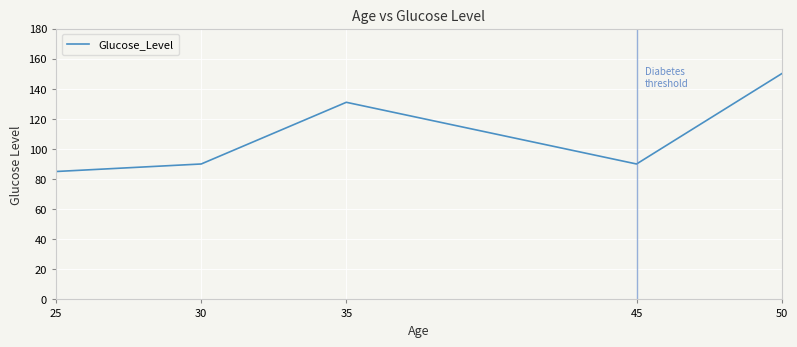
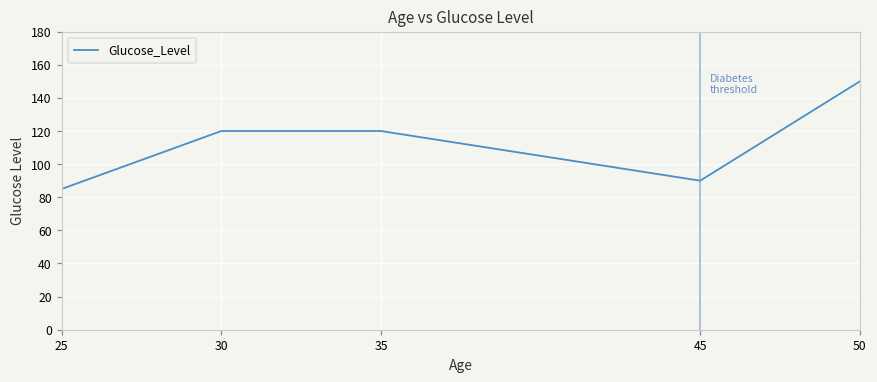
30: 90 -> 120
35: 131 -> 120
